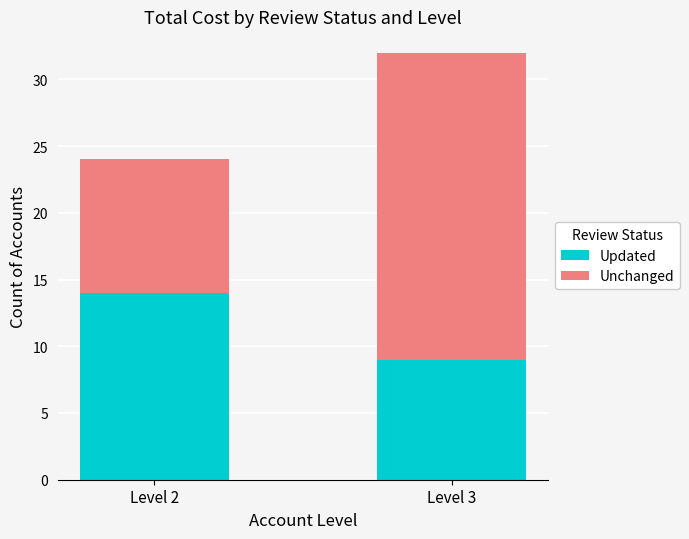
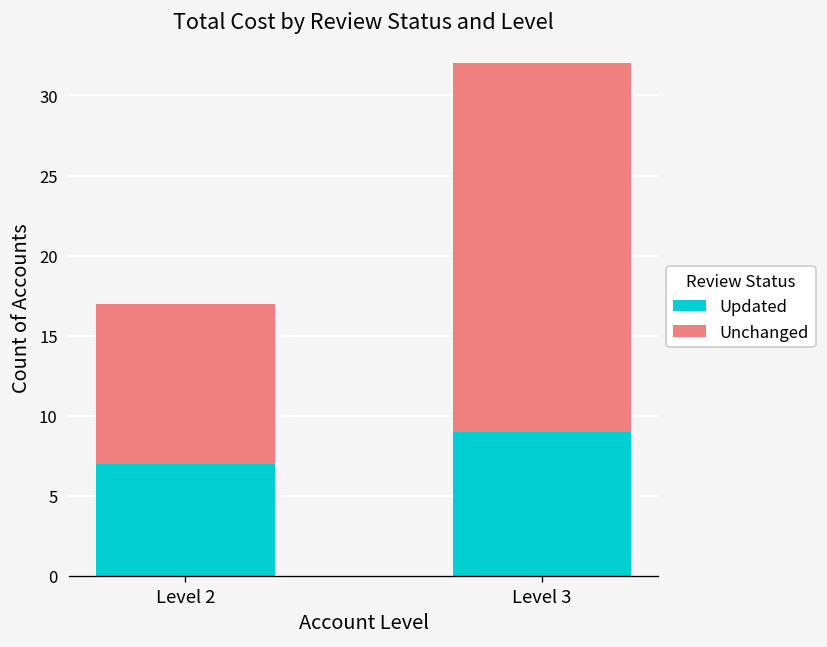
Updated, Level 2: 14 -> 7
